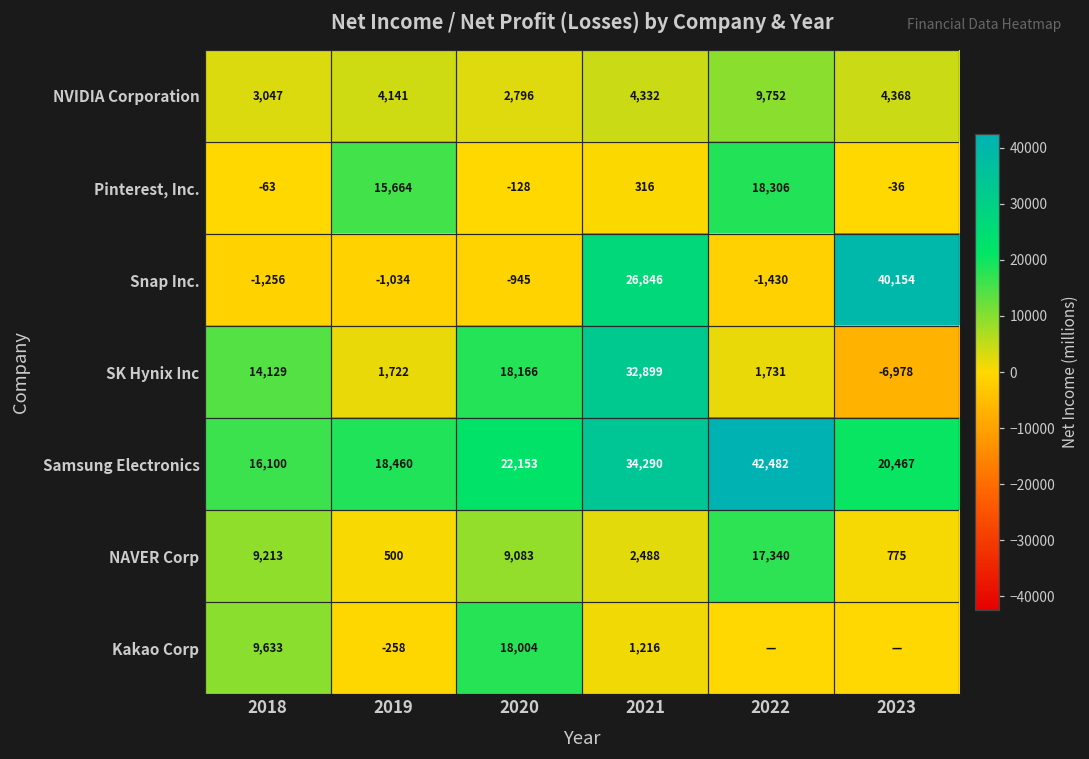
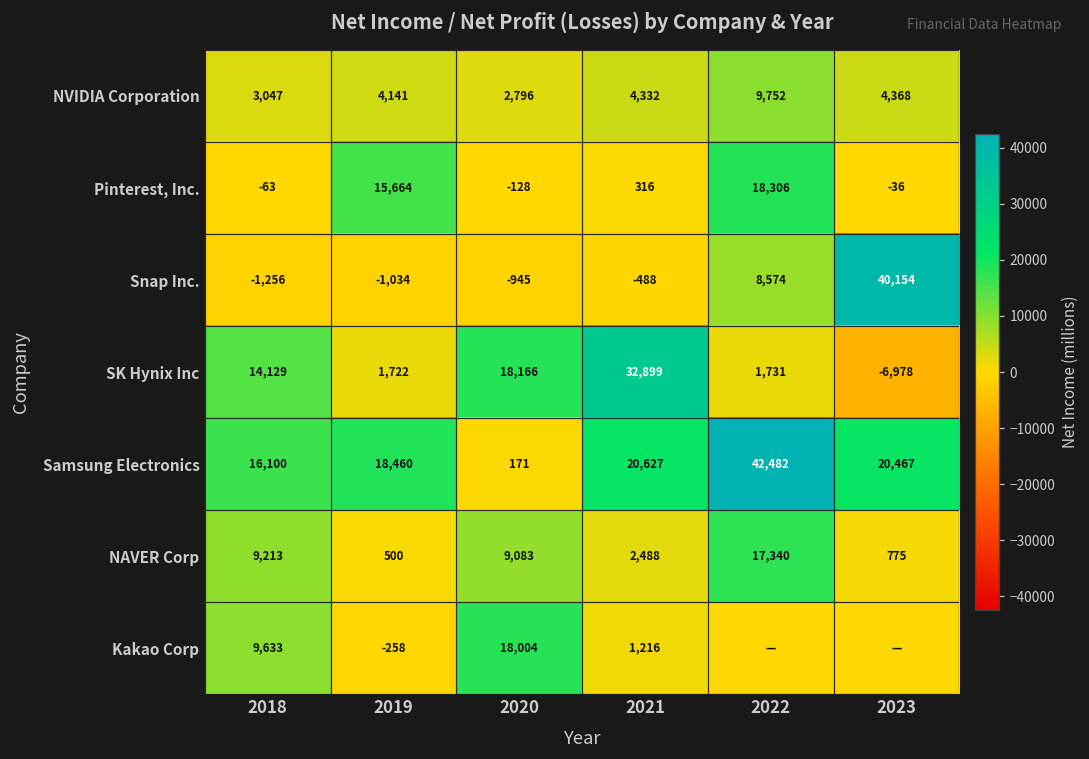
Snap Inc., 2021: 26,846 -> -488
Snap Inc., 2022: -1,430 -> 8,574
Samsung Electronics, 2020: 22,153 -> 171
Samsung Electronics, 2021: 34,290 -> 20,627
